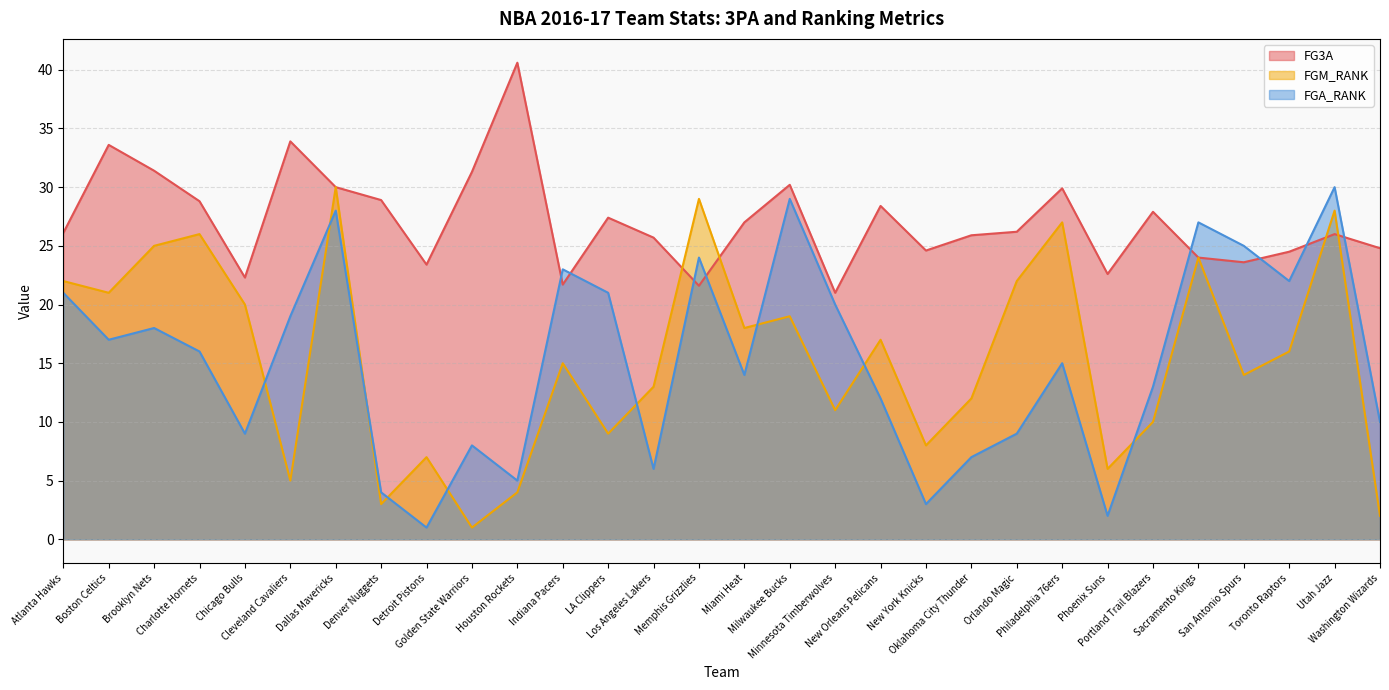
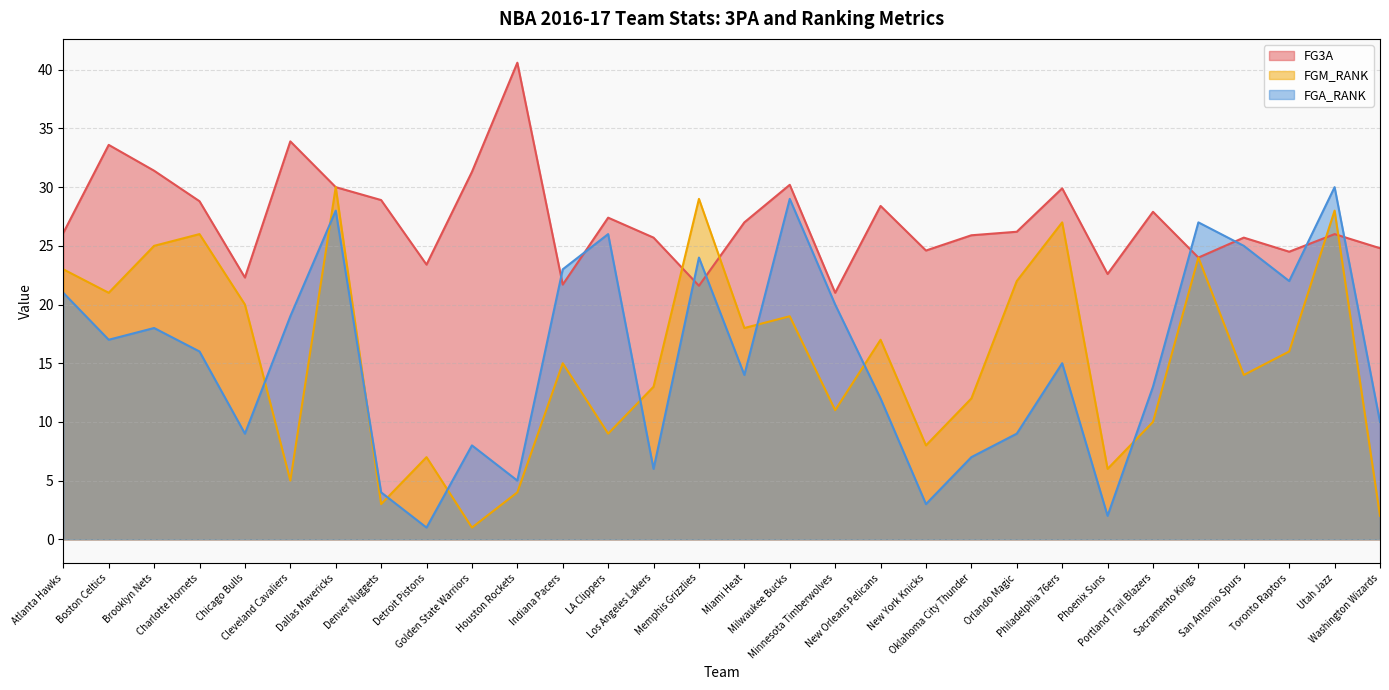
FGM_RANK, Atlanta Hawks: 22 -> 23
FGA_RANK, LA Clippers: 21 -> 26
FG3A, San Antonio Spurs: 23.6 -> 25.7
